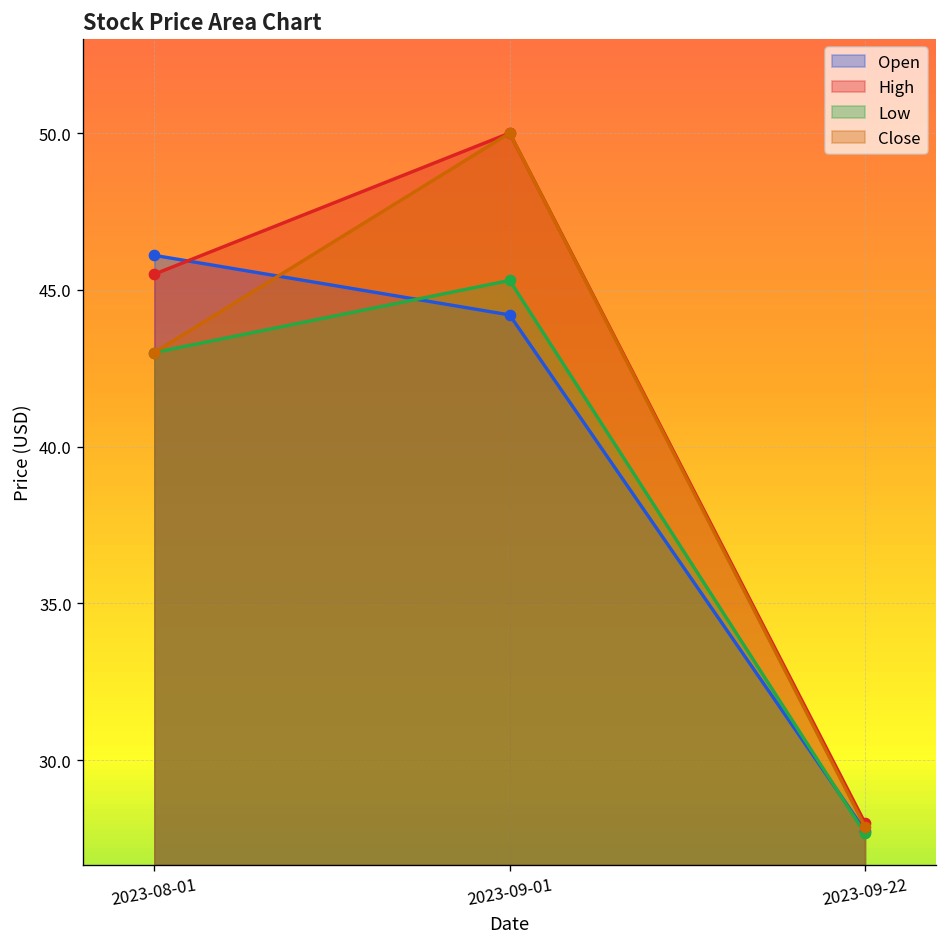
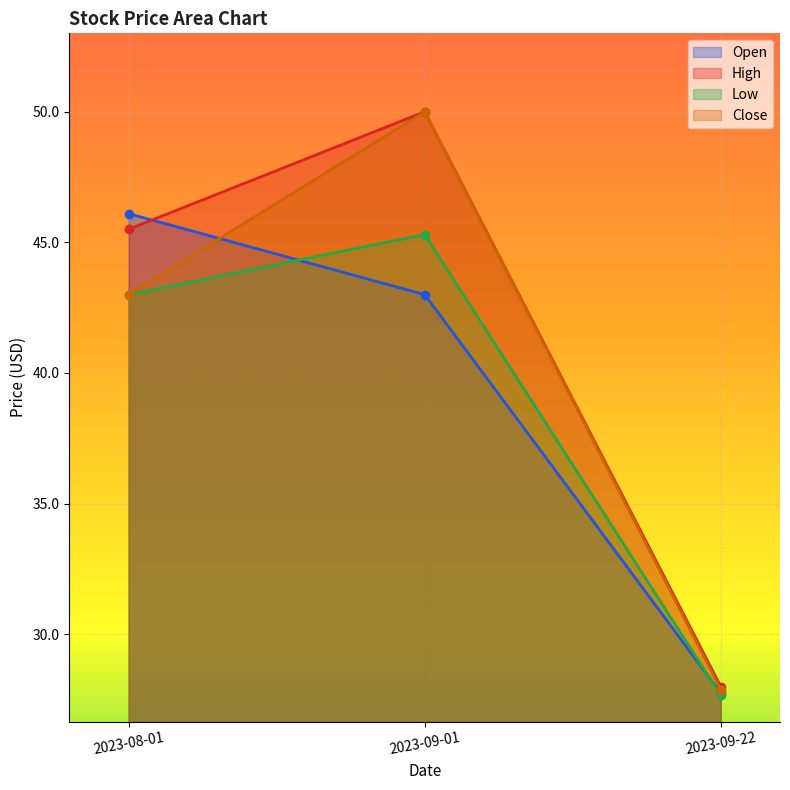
Open, 2023-09-01: 44.2 -> 43.0
